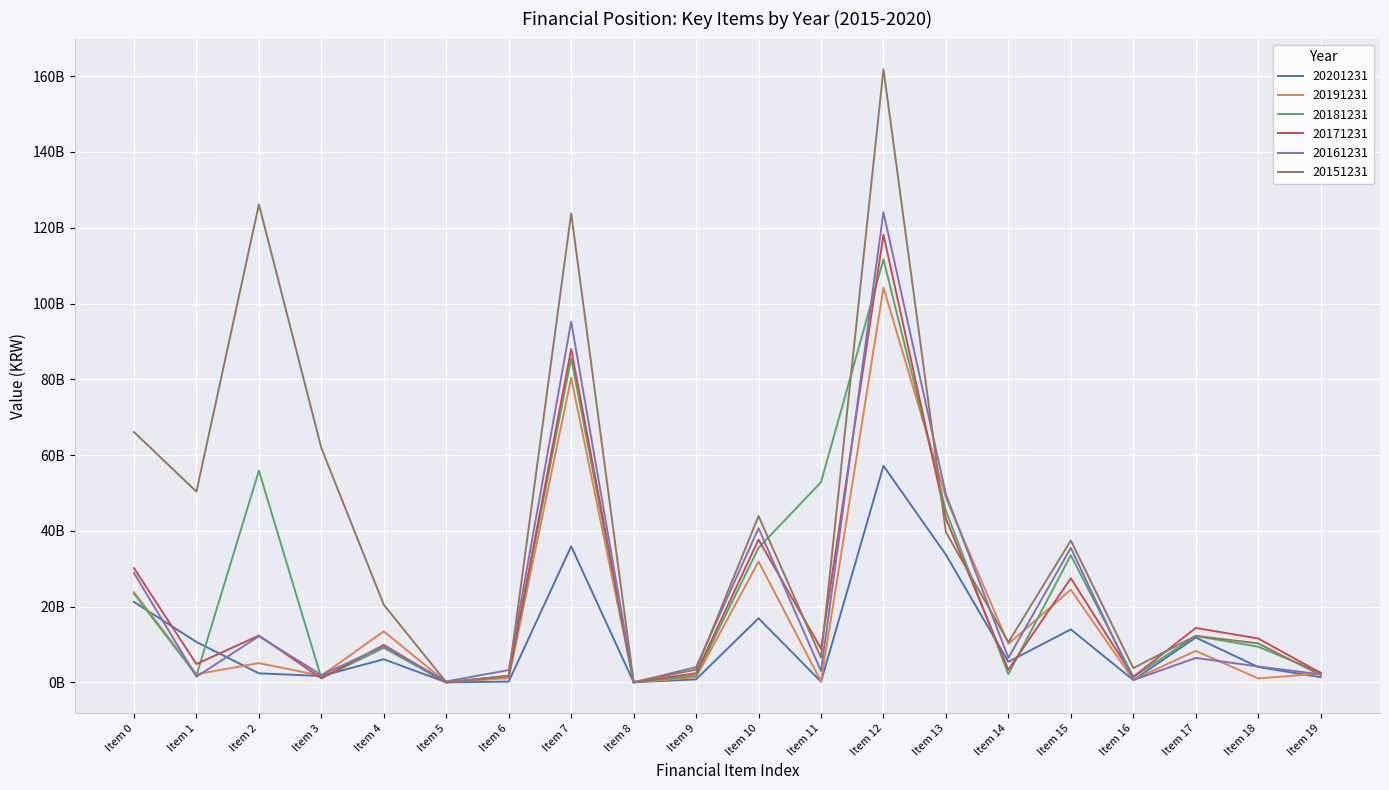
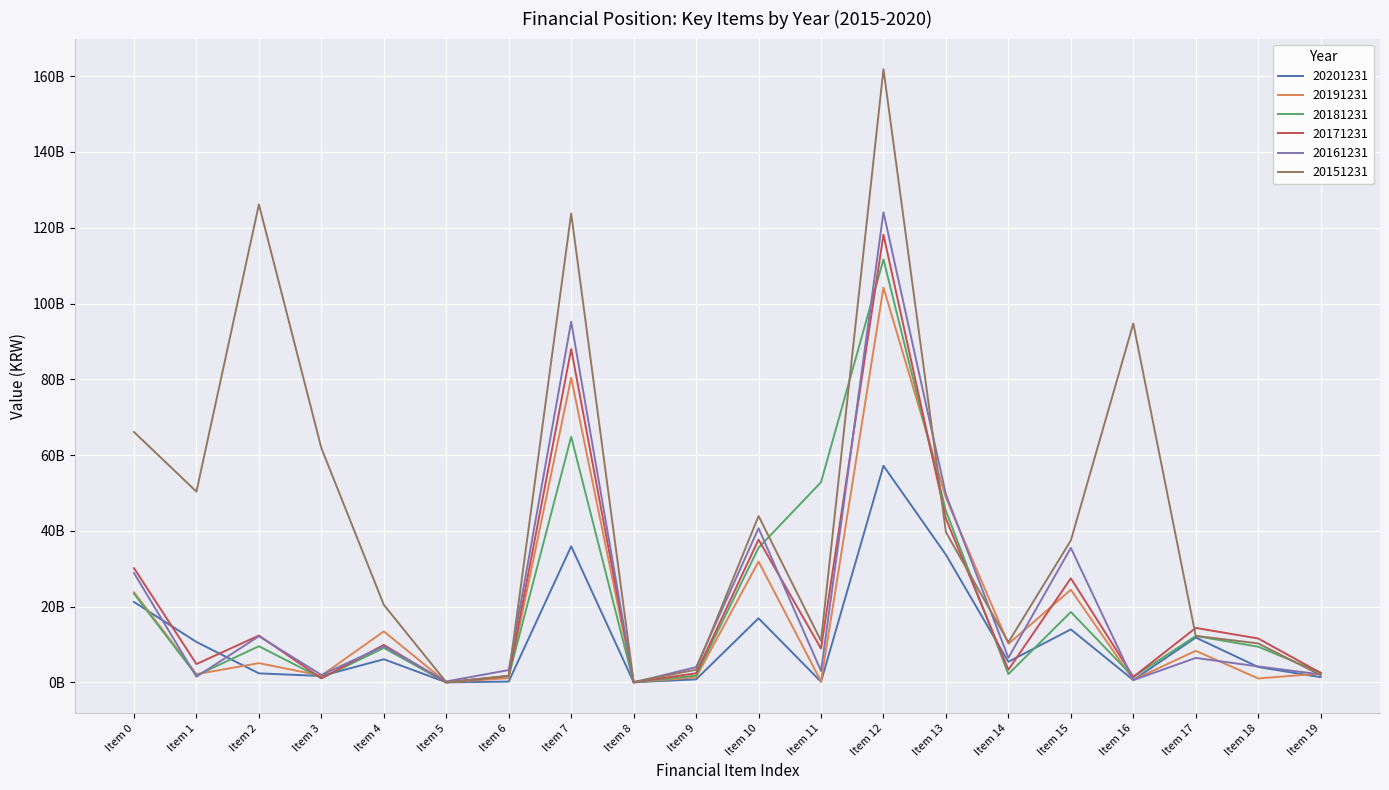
20181231, Item 2: 56000000000 -> 10000000000
20181231, Item 7: 86000000000 -> 65000000000
20151231, Item 11: 7000000000 -> 11000000000
20181231, Item 15: 34000000000 -> 19000000000
20151231, Item 16: 4000000000 -> 95000000000
